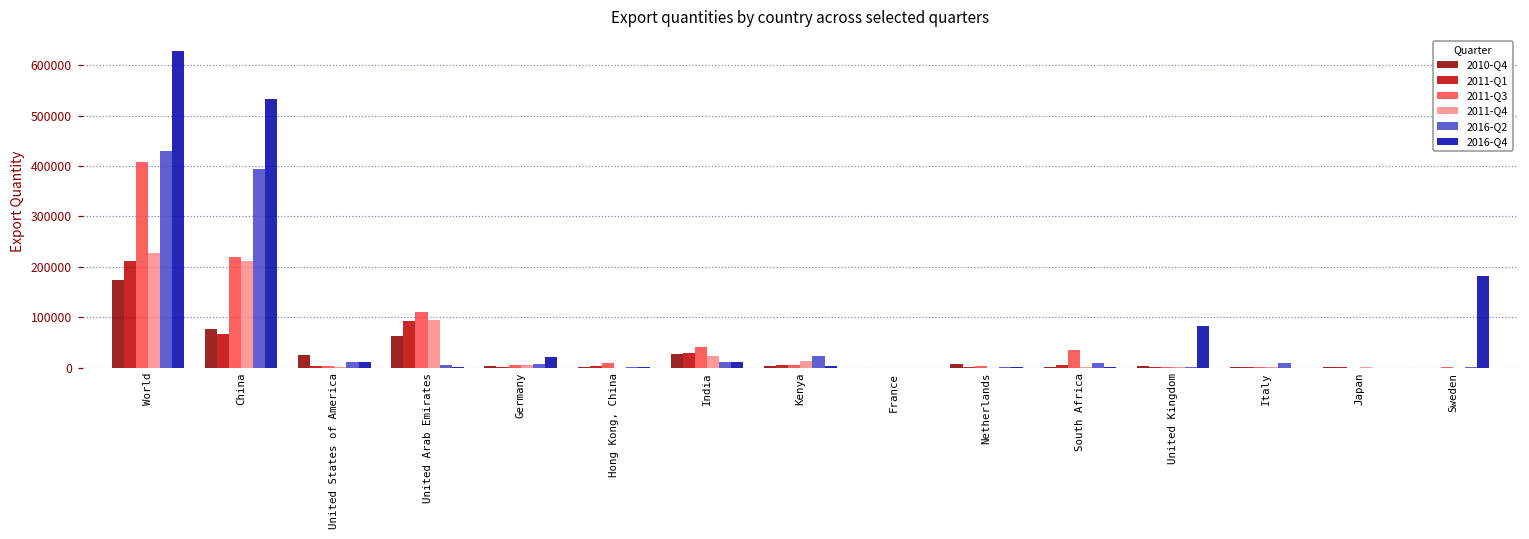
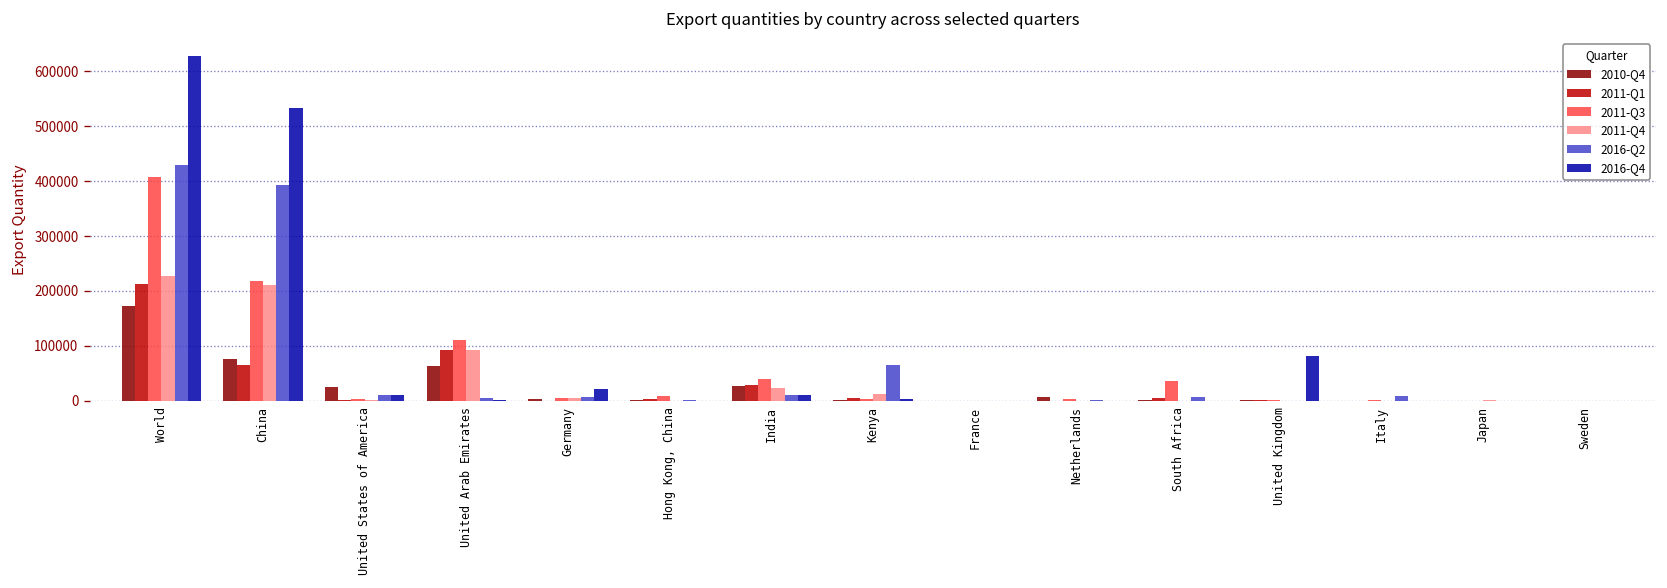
2016-Q2, Kenya: 20000 -> 70000
2016-Q4, Sweden: 180000 -> 0
